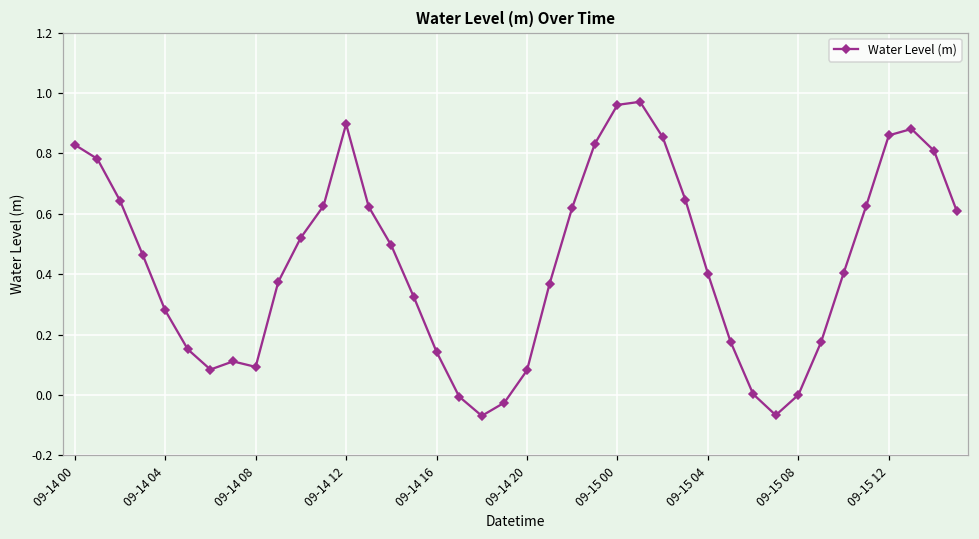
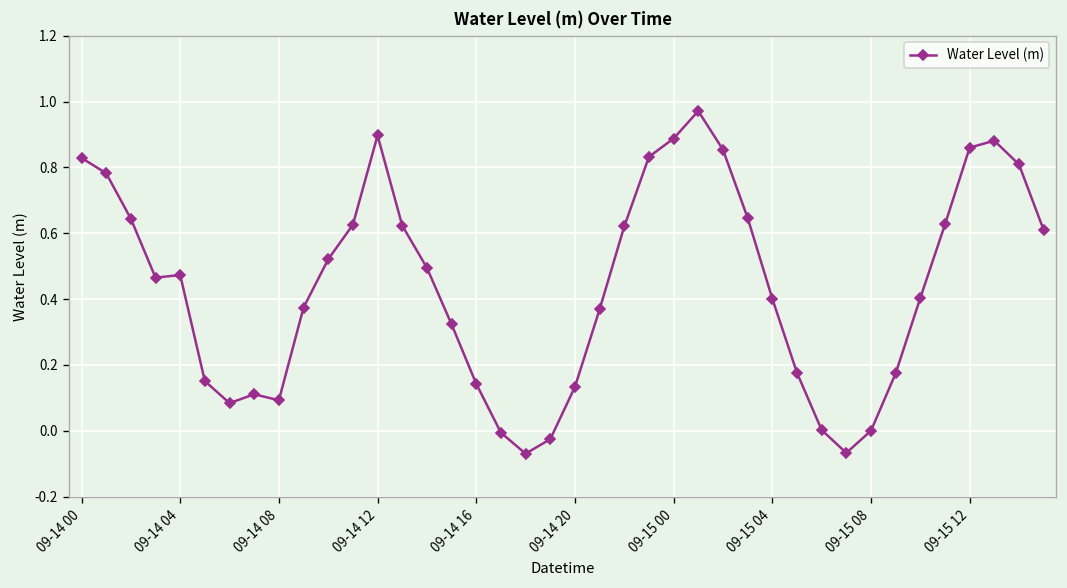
09-14 04: 0.28 -> 0.47
09-14 20: 0.08 -> 0.13
09-15 00: 0.96 -> 0.89
